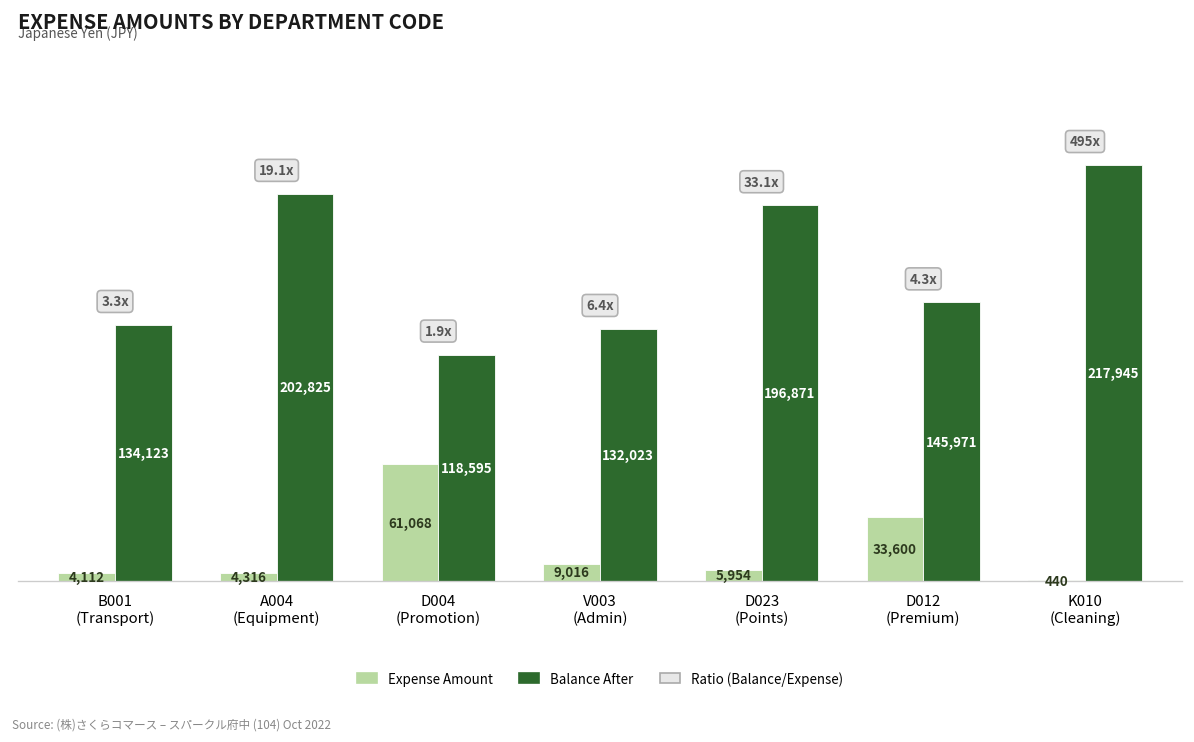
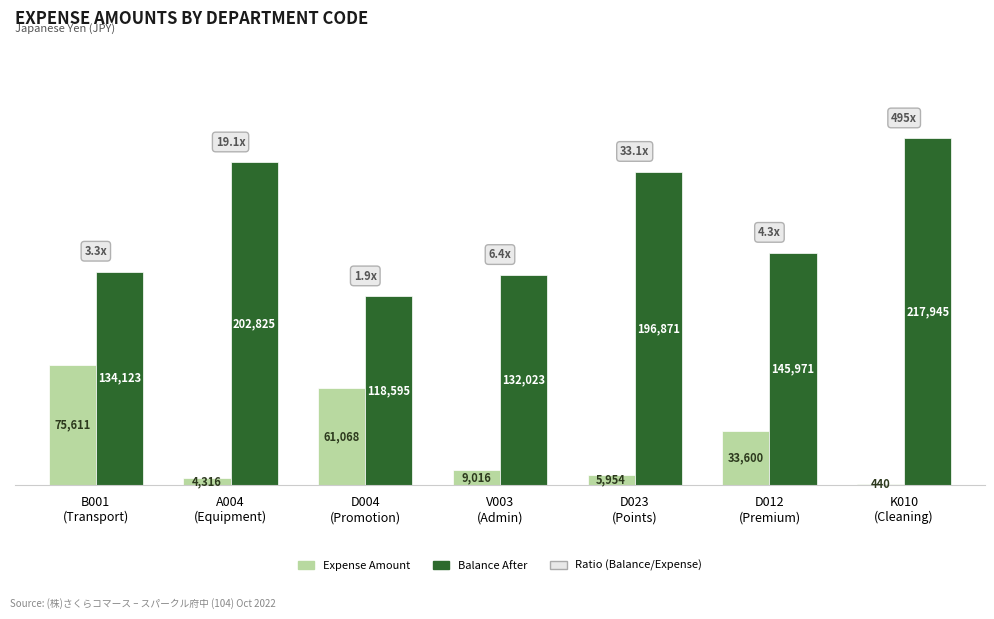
Expense Amount, B001 (Transport): 4,112 -> 75,611
